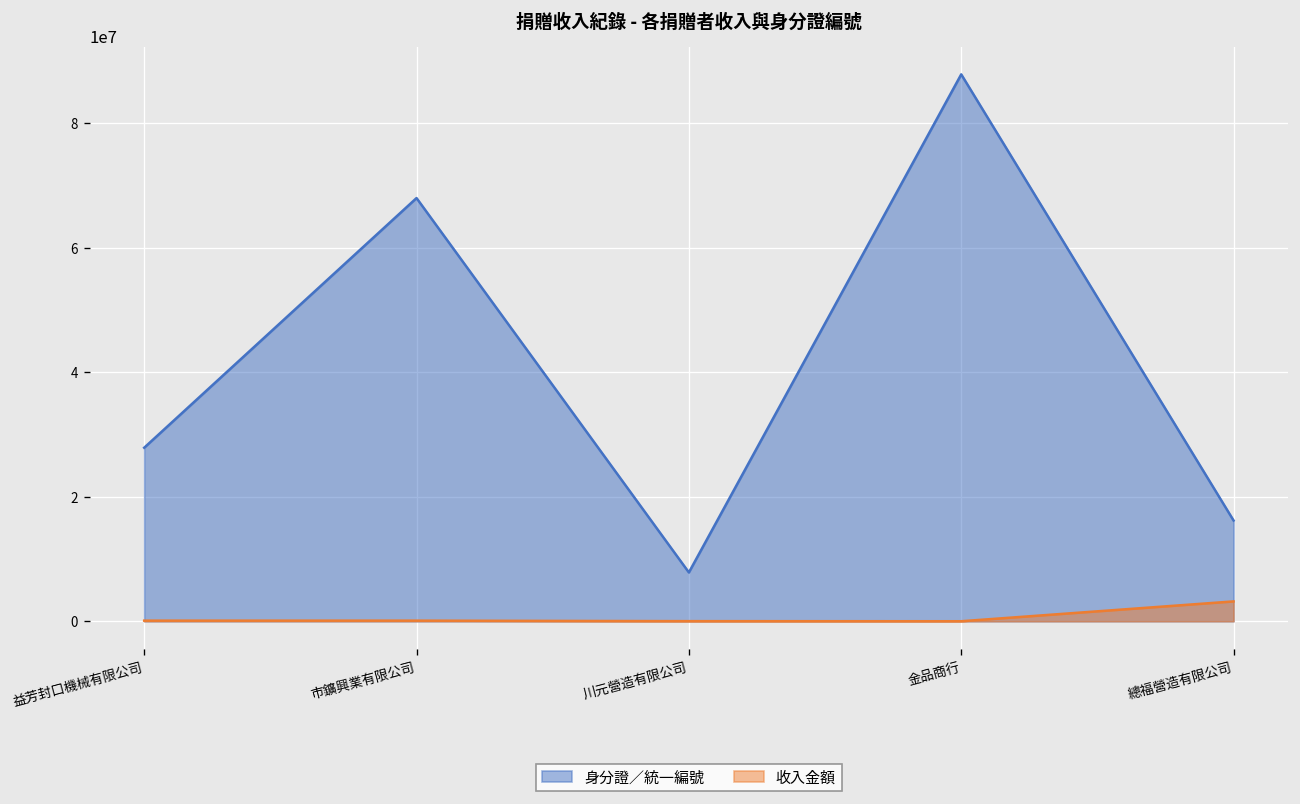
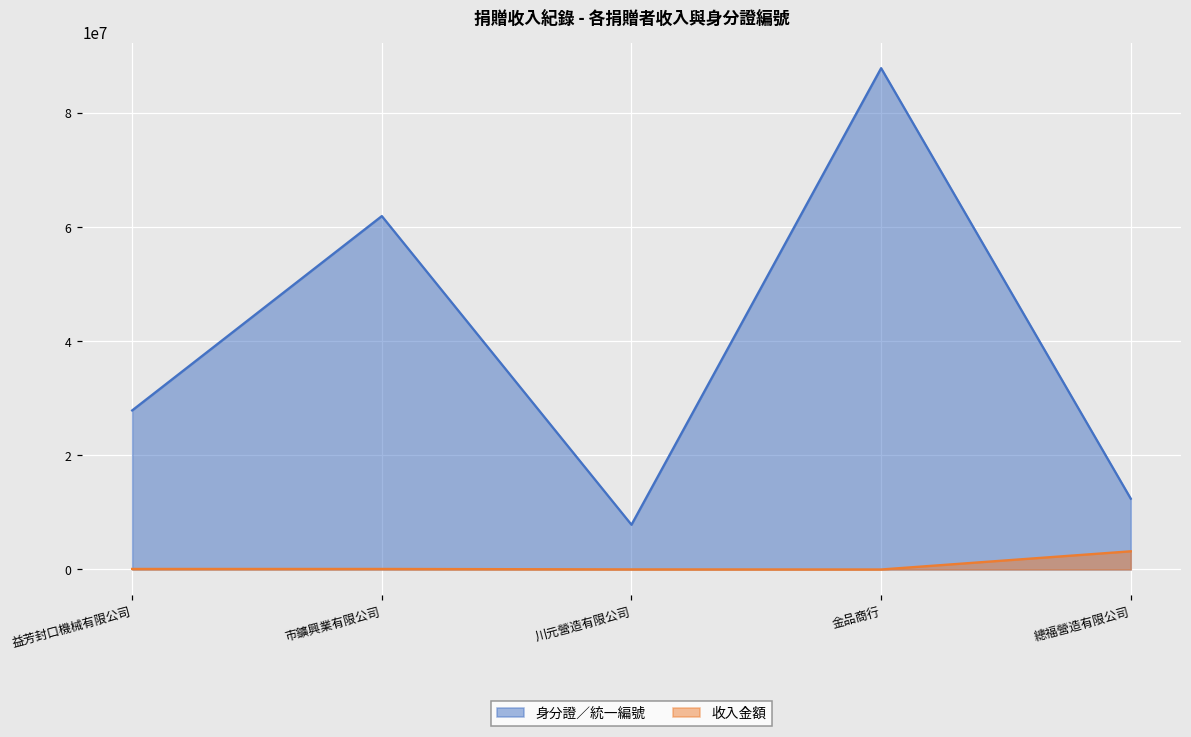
身分證／統一編號, 市鑛興業有限公司: 68000000 -> 62000000
身分證／統一編號, 總福營造有限公司: 16000000 -> 12000000
